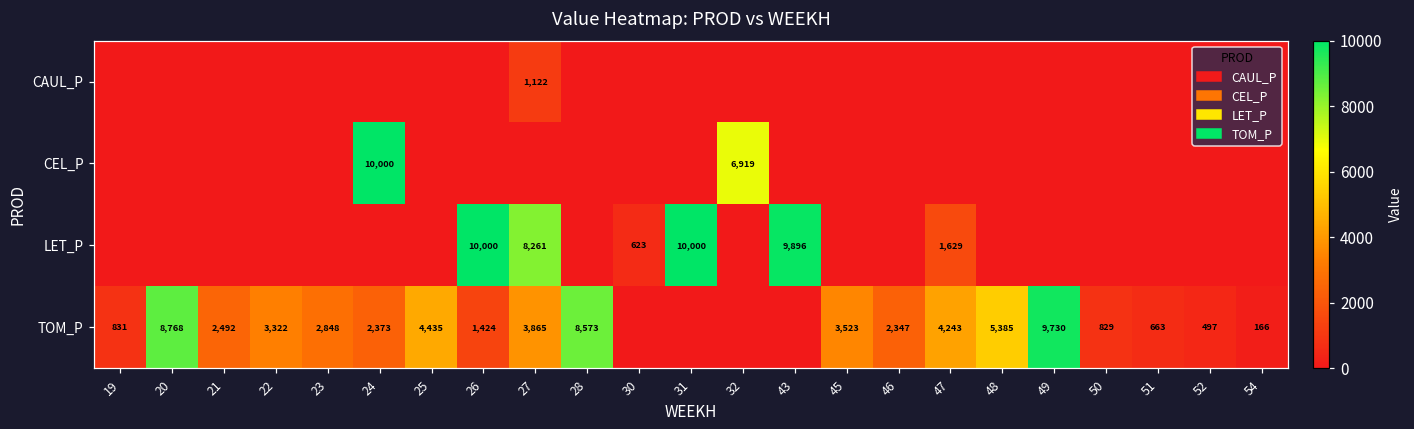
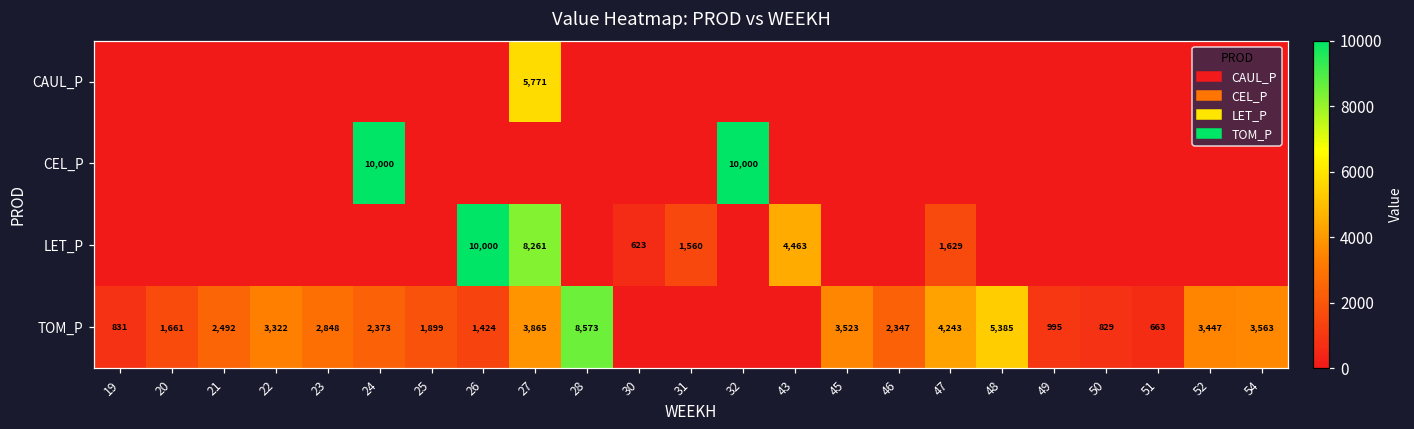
CAUL_P, 27: 1,122 -> 5,771
CEL_P, 32: 6,919 -> 10,000
LET_P, 31: 10,000 -> 1,560
LET_P, 43: 9,896 -> 4,463
TOM_P, 20: 8,768 -> 1,661
TOM_P, 25: 4,435 -> 1,899
TOM_P, 49: 9,730 -> 995
TOM_P, 52: 497 -> 3,447
TOM_P, 54: 166 -> 3,563
